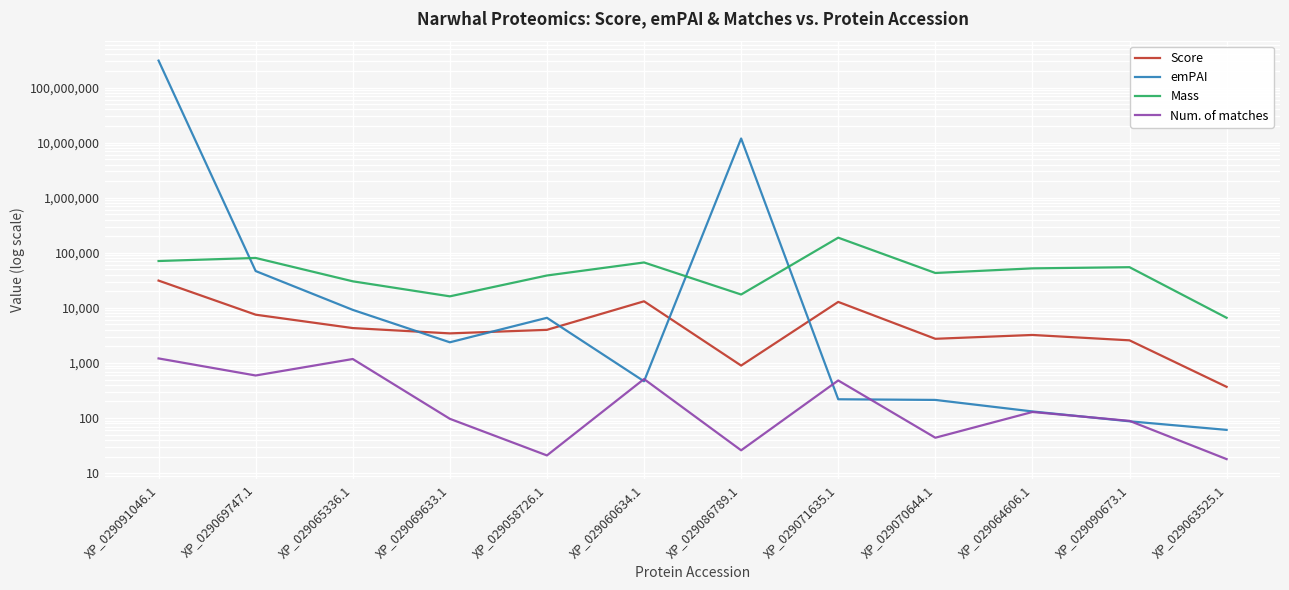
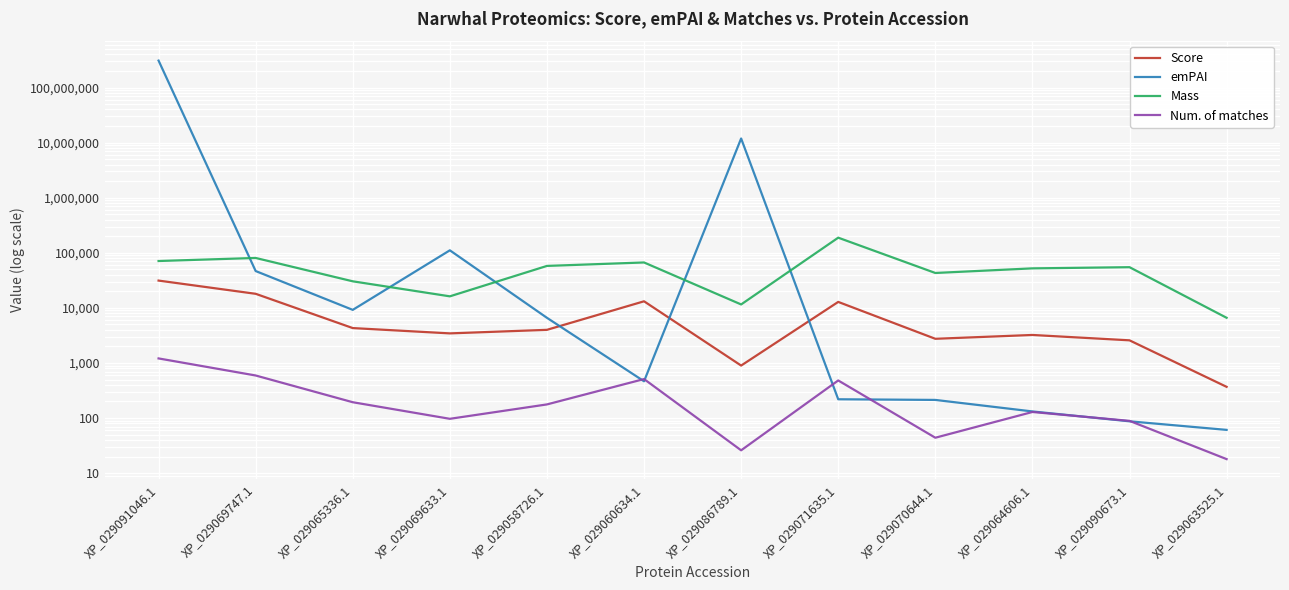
Score, XP_029069747.1: 8,000 -> 18,000
Num. of matches, XP_029065336.1: 1,200 -> 190
emPAI, XP_029069633.1: 2,400 -> 110,000
Mass, XP_029058726.1: 40,000 -> 60,000
Num. of matches, XP_029058726.1: 21 -> 180
Mass, XP_029086789.1: 17,000 -> 12,000
